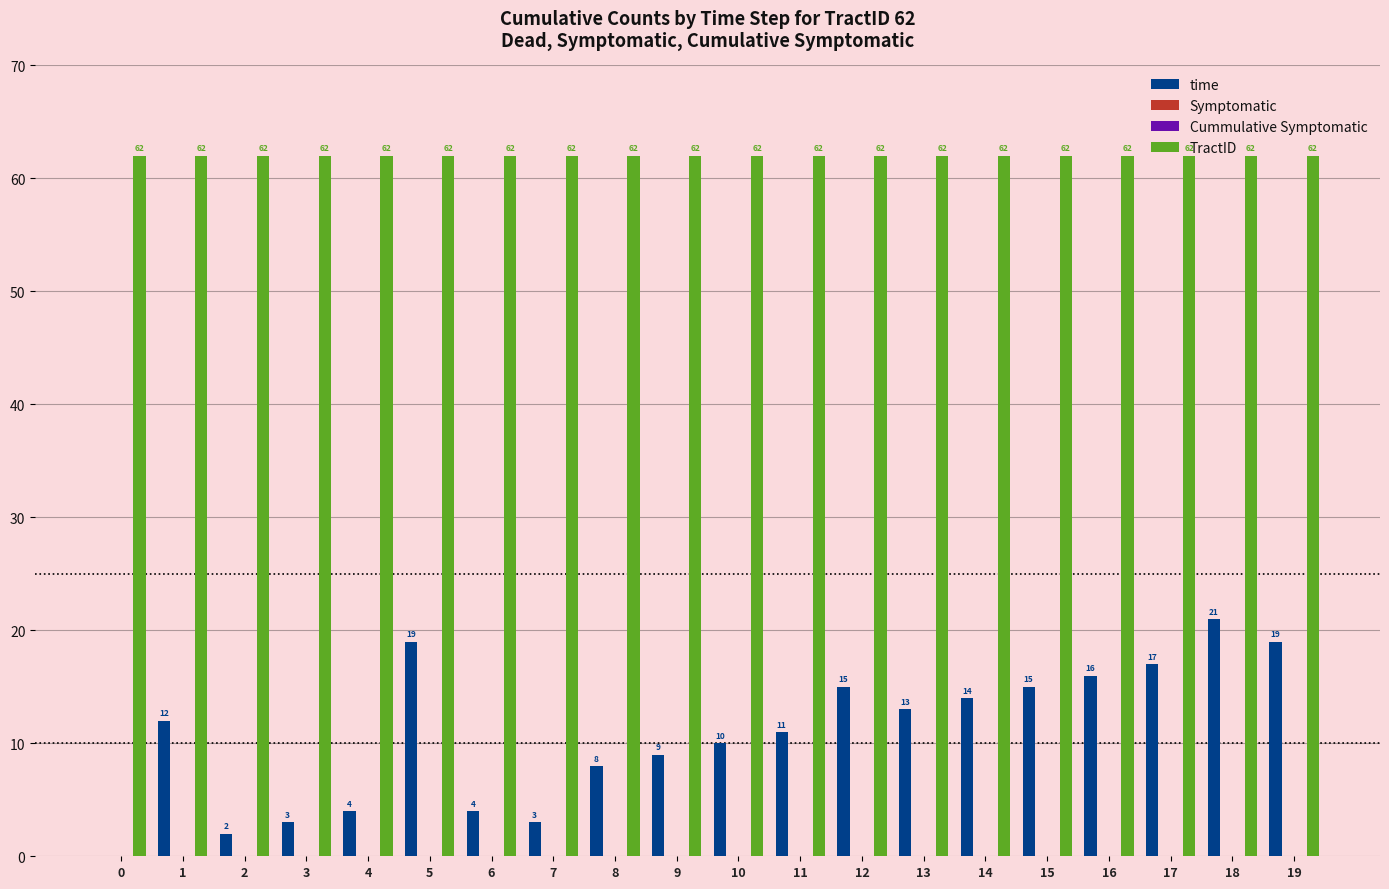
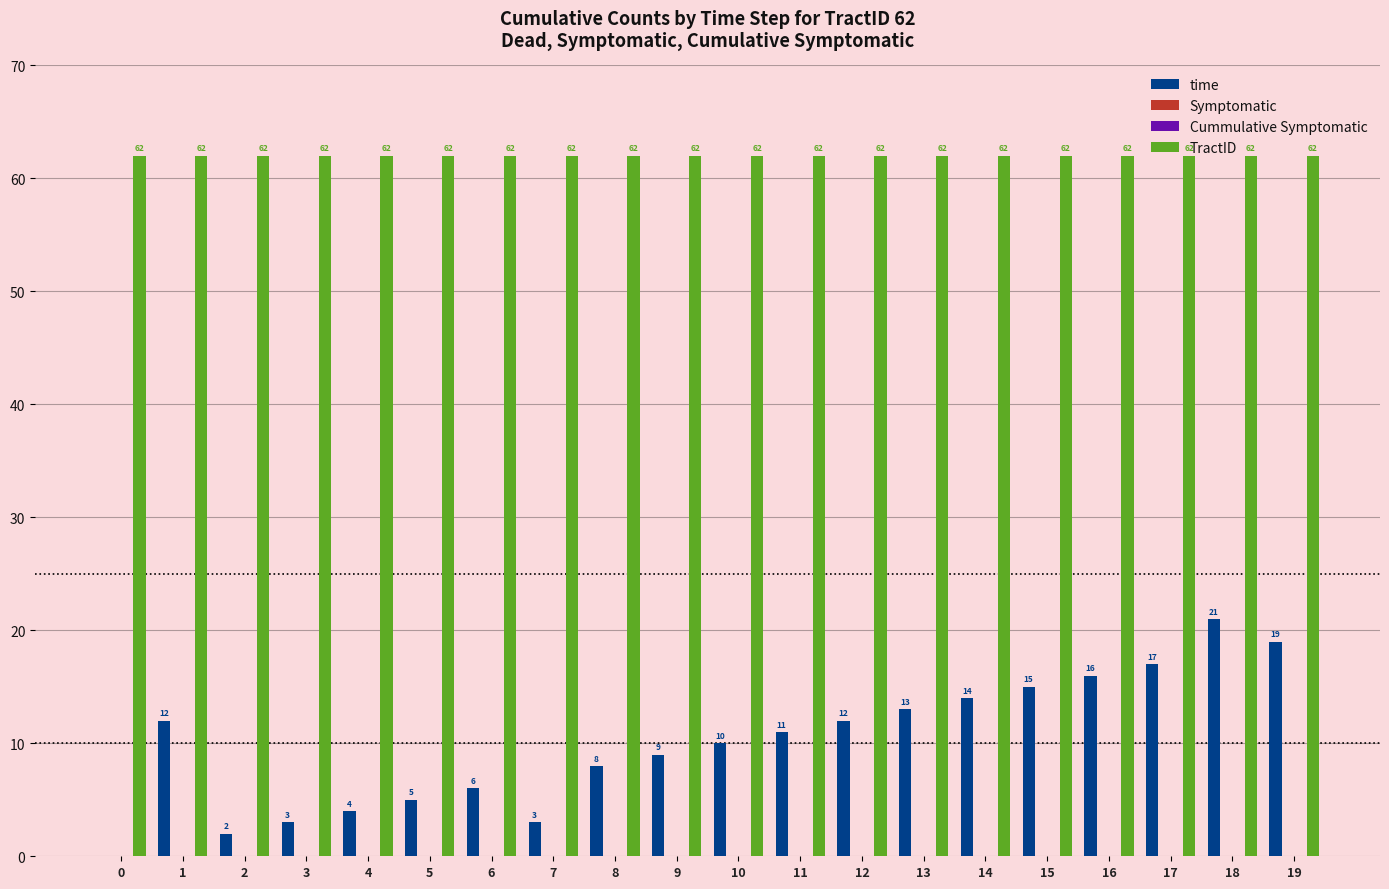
time, 5: 19 -> 5
time, 6: 4 -> 6
time, 12: 15 -> 12
